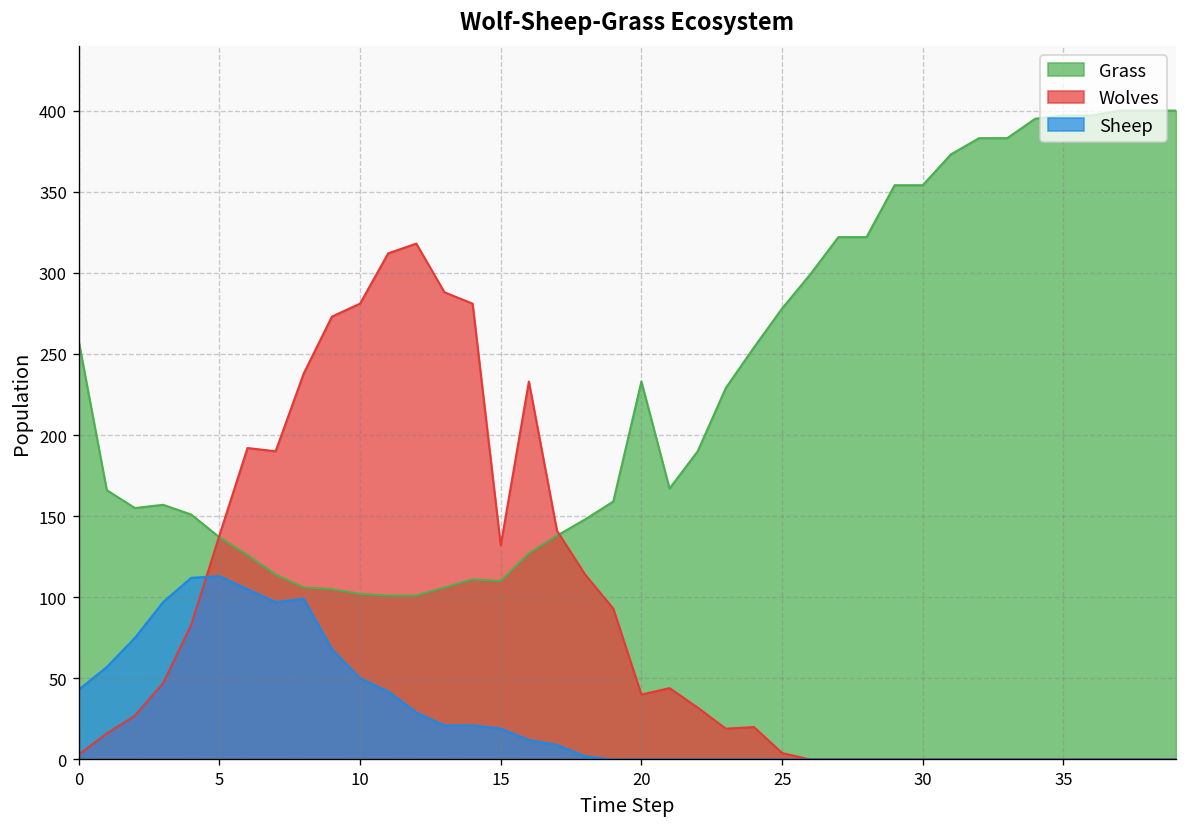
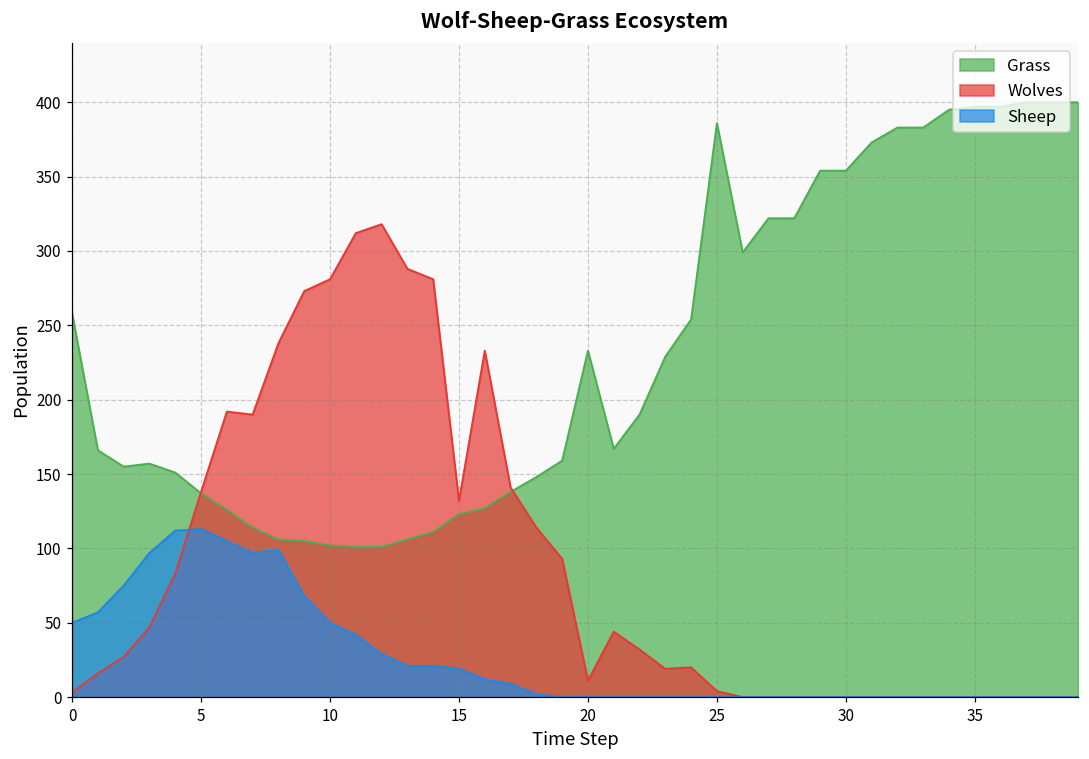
Sheep, 0: 43 -> 50
Grass, 15: 110 -> 123
Wolves, 20: 40 -> 11
Grass, 25: 278 -> 386
